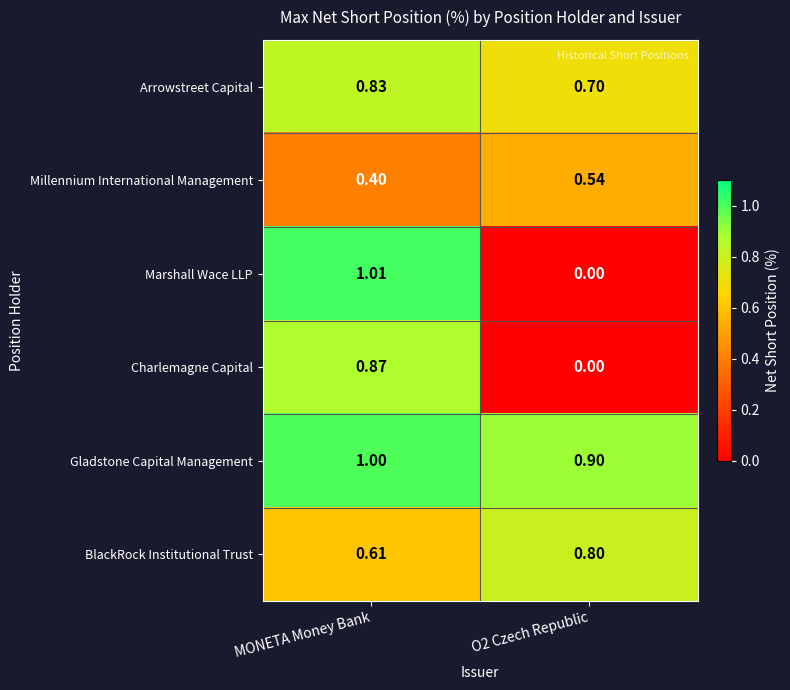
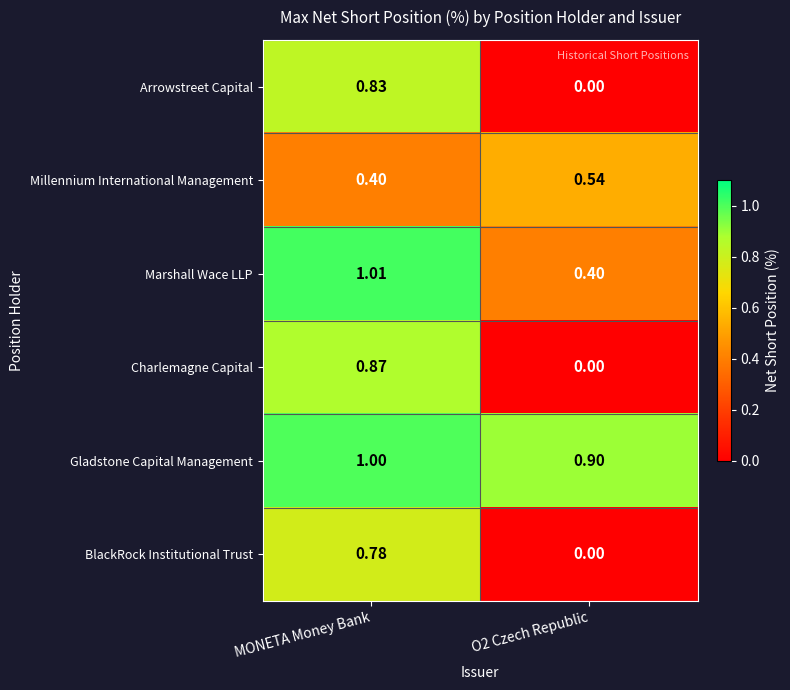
Arrowstreet Capital, O2 Czech Republic: 0.70 -> 0.00
Marshall Wace LLP, O2 Czech Republic: 0.00 -> 0.40
BlackRock Institutional Trust, MONETA Money Bank: 0.61 -> 0.78
BlackRock Institutional Trust, O2 Czech Republic: 0.80 -> 0.00
